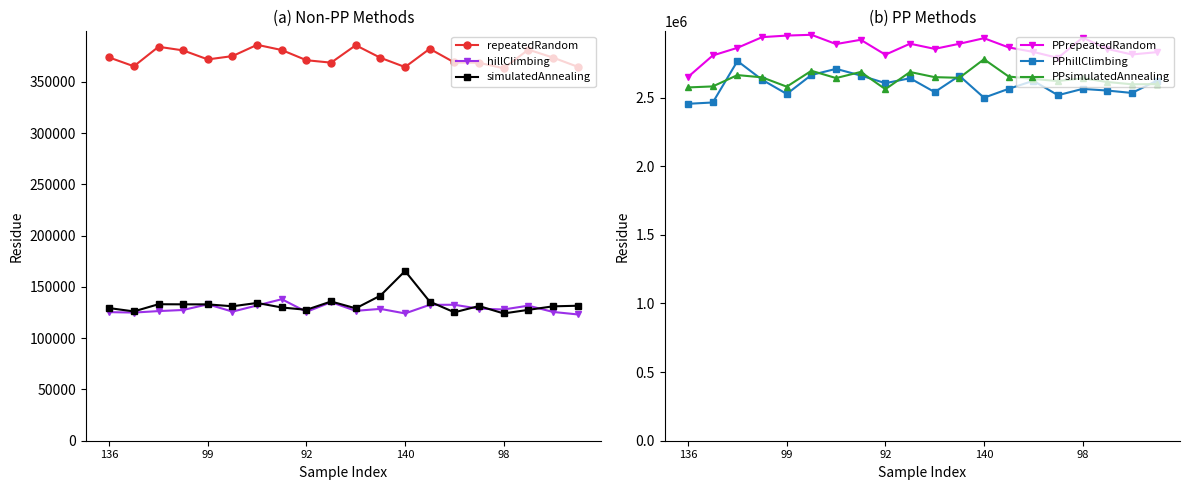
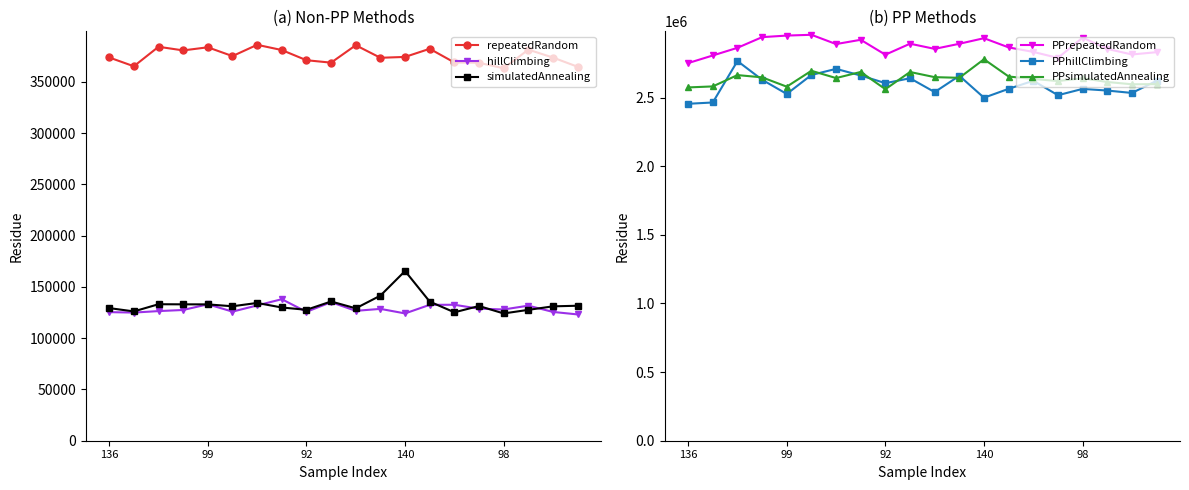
(a) Non-PP Methods, repeatedRandom, 99: 372000 -> 384000
(a) Non-PP Methods, repeatedRandom, 140: 365000 -> 374000
(b) PP Methods, PPrepeatedRandom, 136: 2650000 -> 2750000
